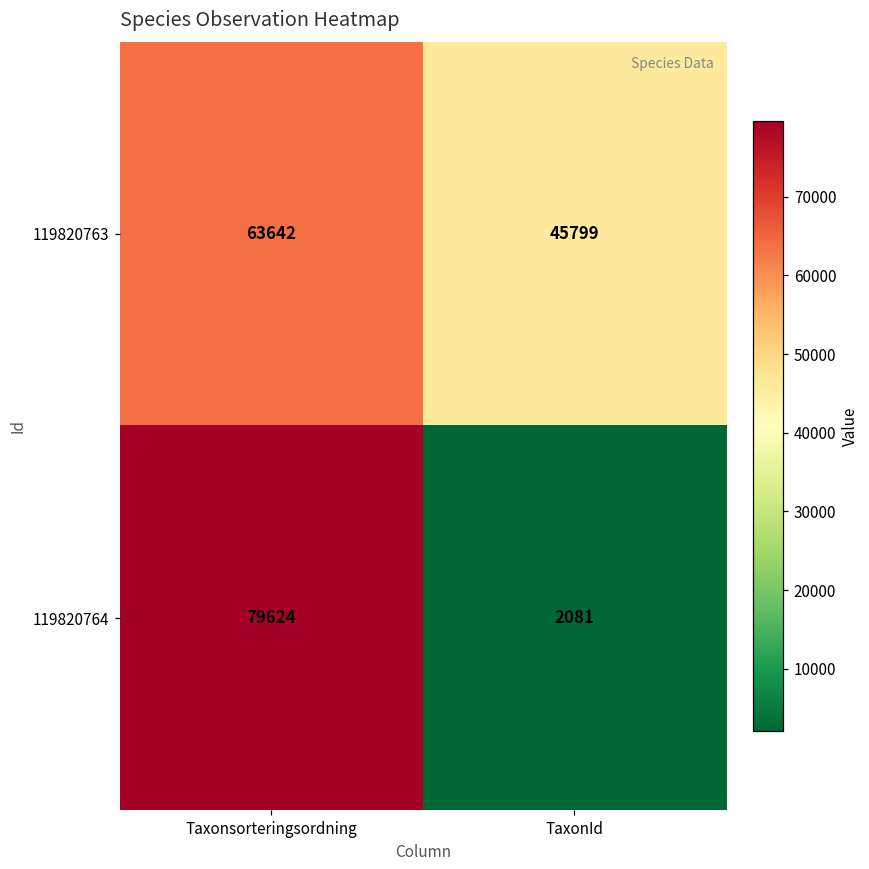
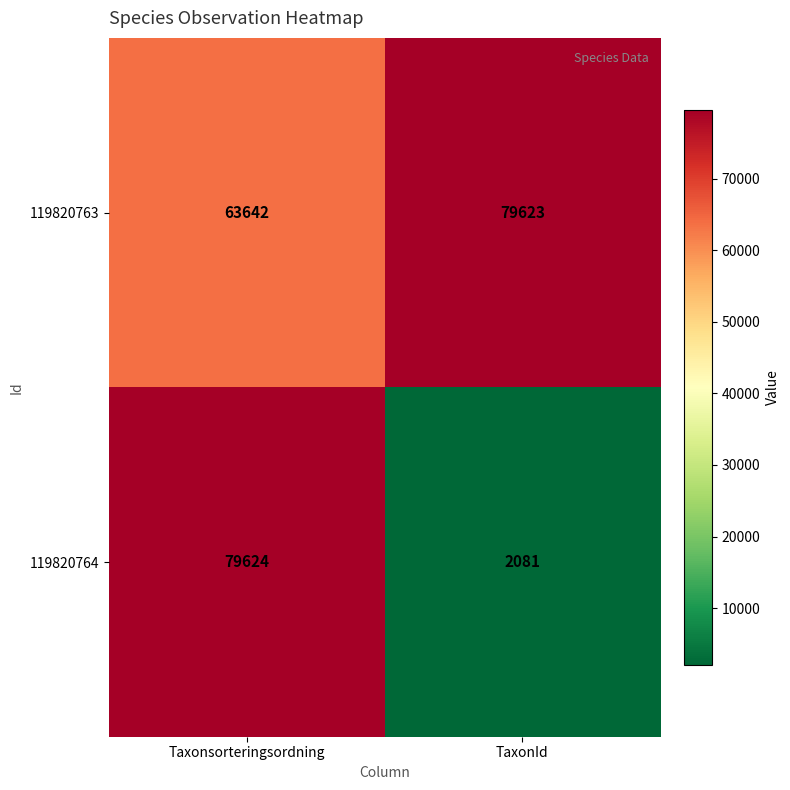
119820763, TaxonId: 45799 -> 79623
